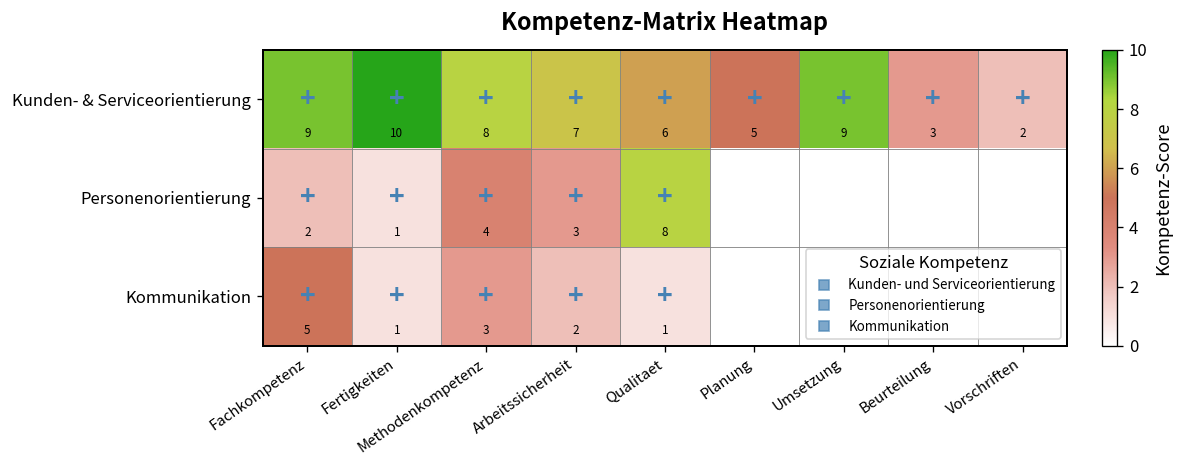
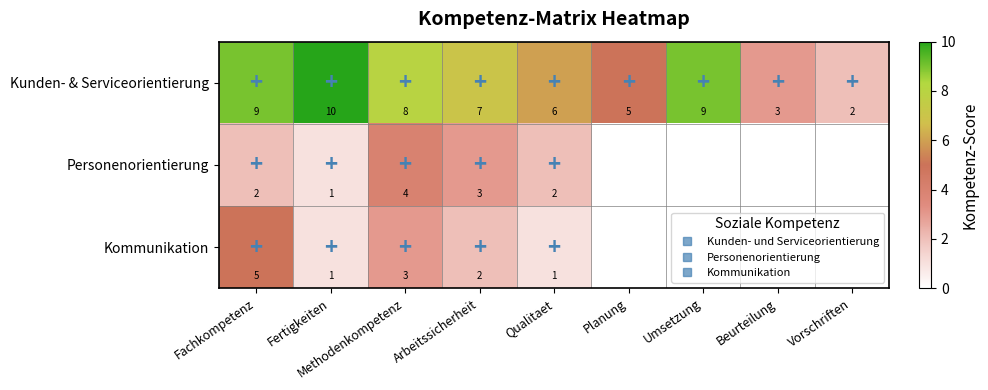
Personenorientierung, Qualitaet: 8 -> 2
